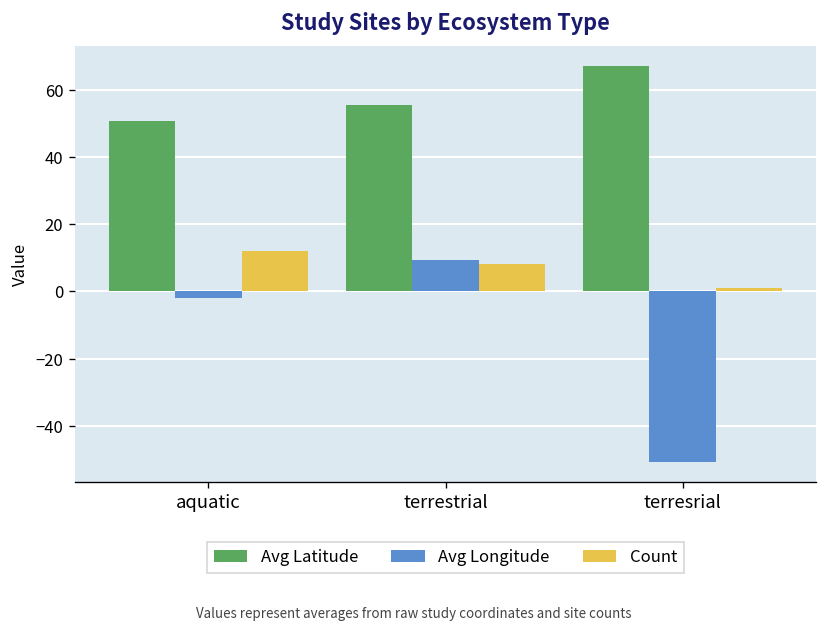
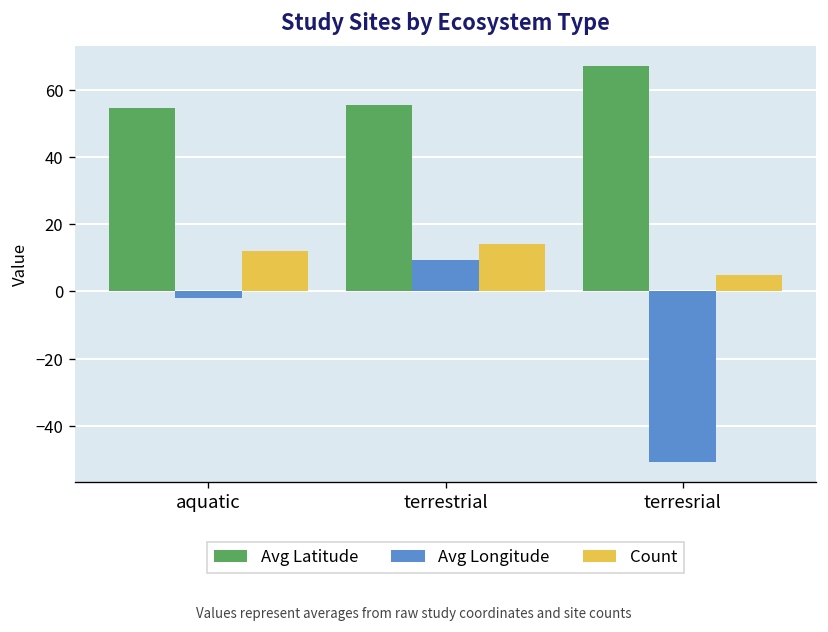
Avg Latitude, aquatic: 51 -> 54
Count, terrestrial: 8 -> 14
Count, terresrial: 1 -> 5
